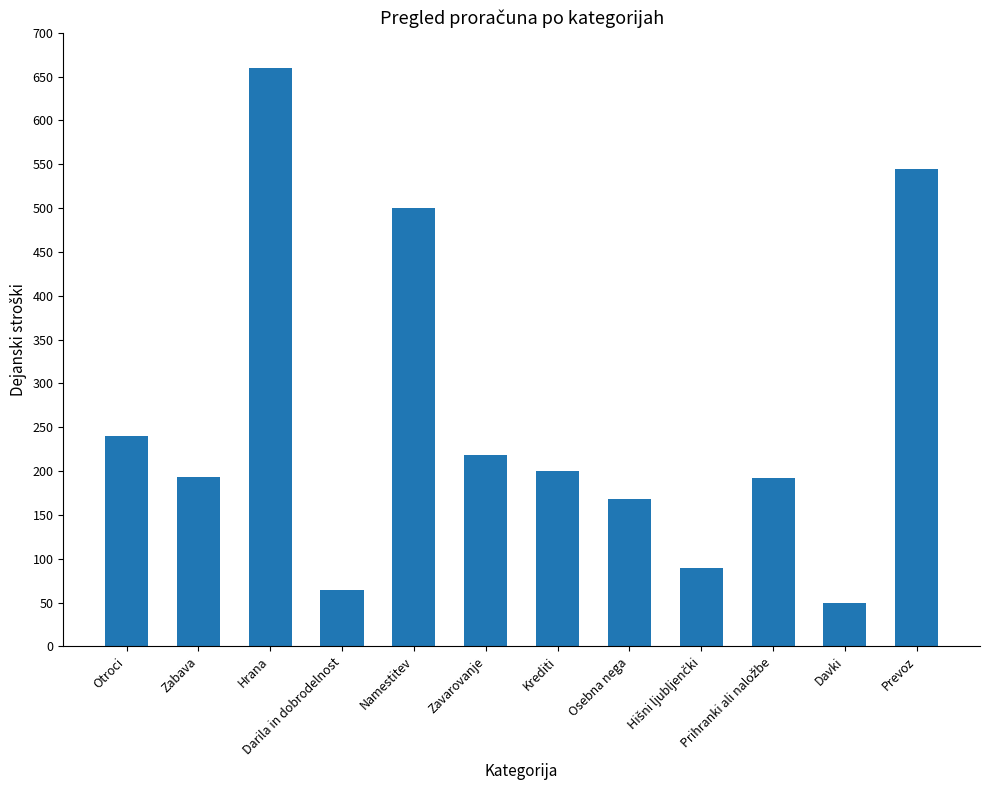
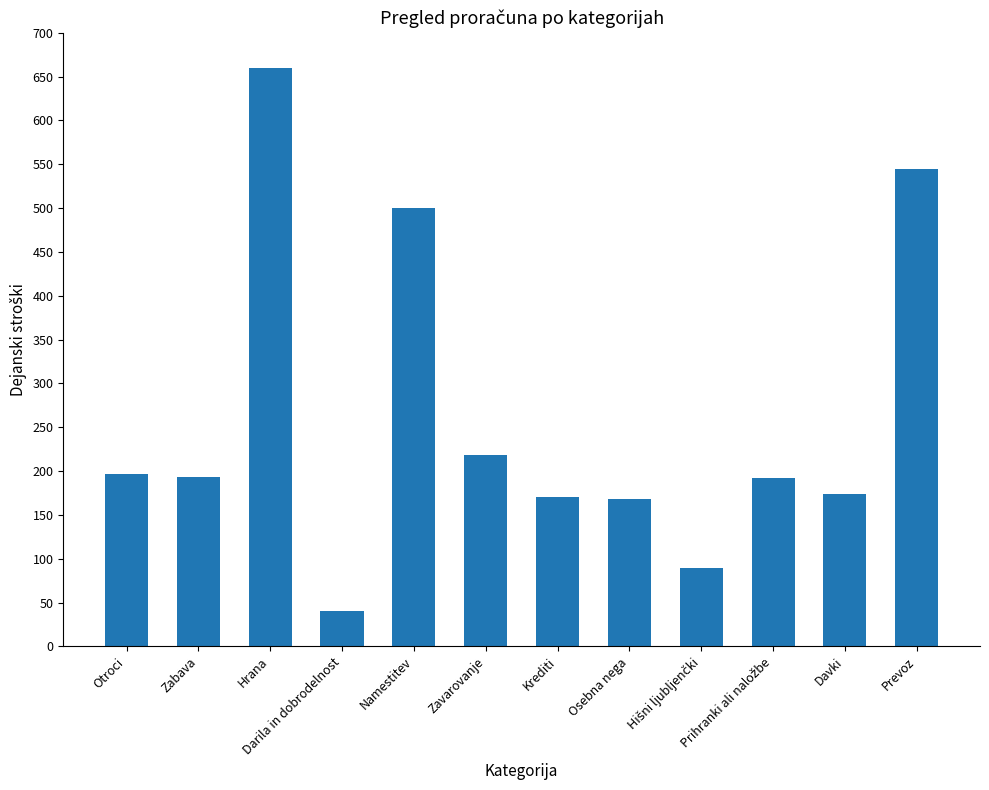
Otroci: 240 -> 200
Darila in dobrodelnost: 60 -> 40
Krediti: 200 -> 170
Davki: 50 -> 170
